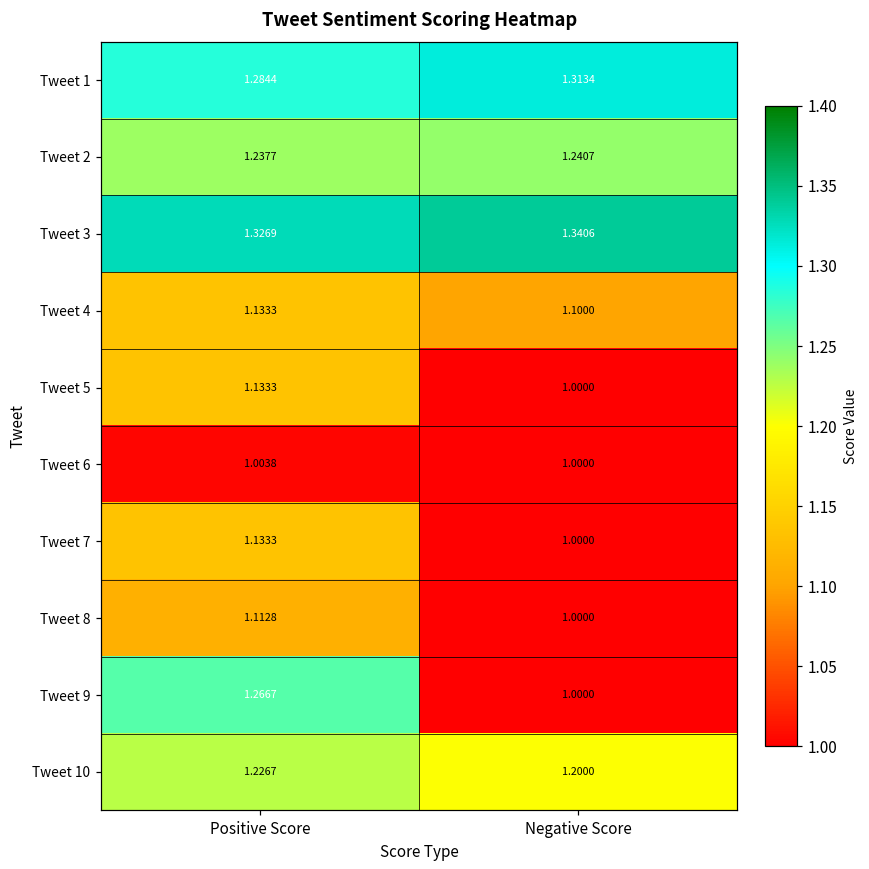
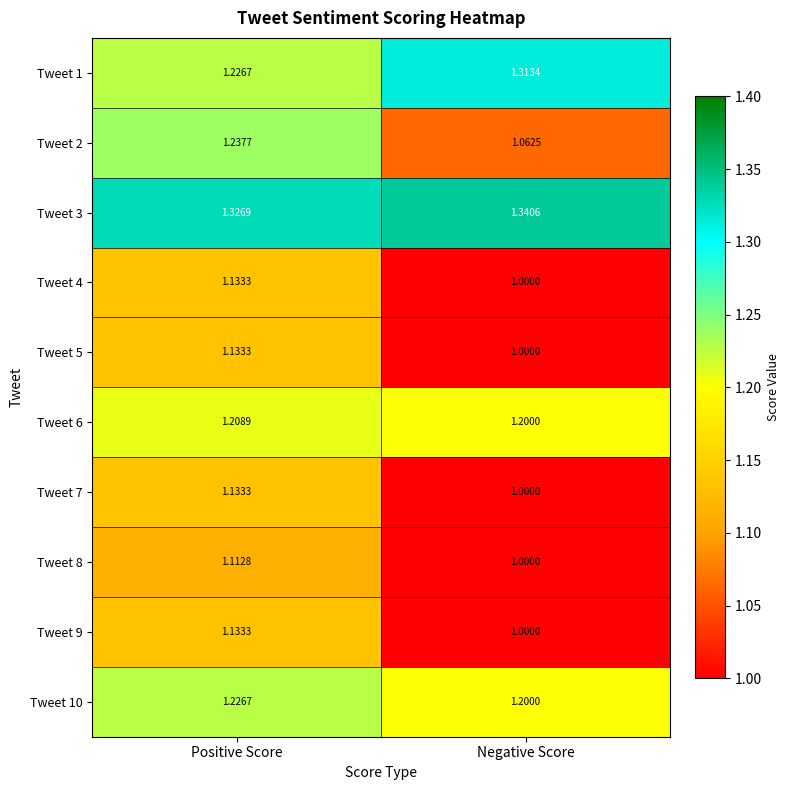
Tweet 1, Positive Score: 1.2844 -> 1.2267
Tweet 2, Negative Score: 1.2407 -> 1.0625
Tweet 4, Negative Score: 1.1000 -> 1.0000
Tweet 6, Positive Score: 1.0038 -> 1.2089
Tweet 6, Negative Score: 1.0000 -> 1.2000
Tweet 9, Positive Score: 1.2667 -> 1.1333
